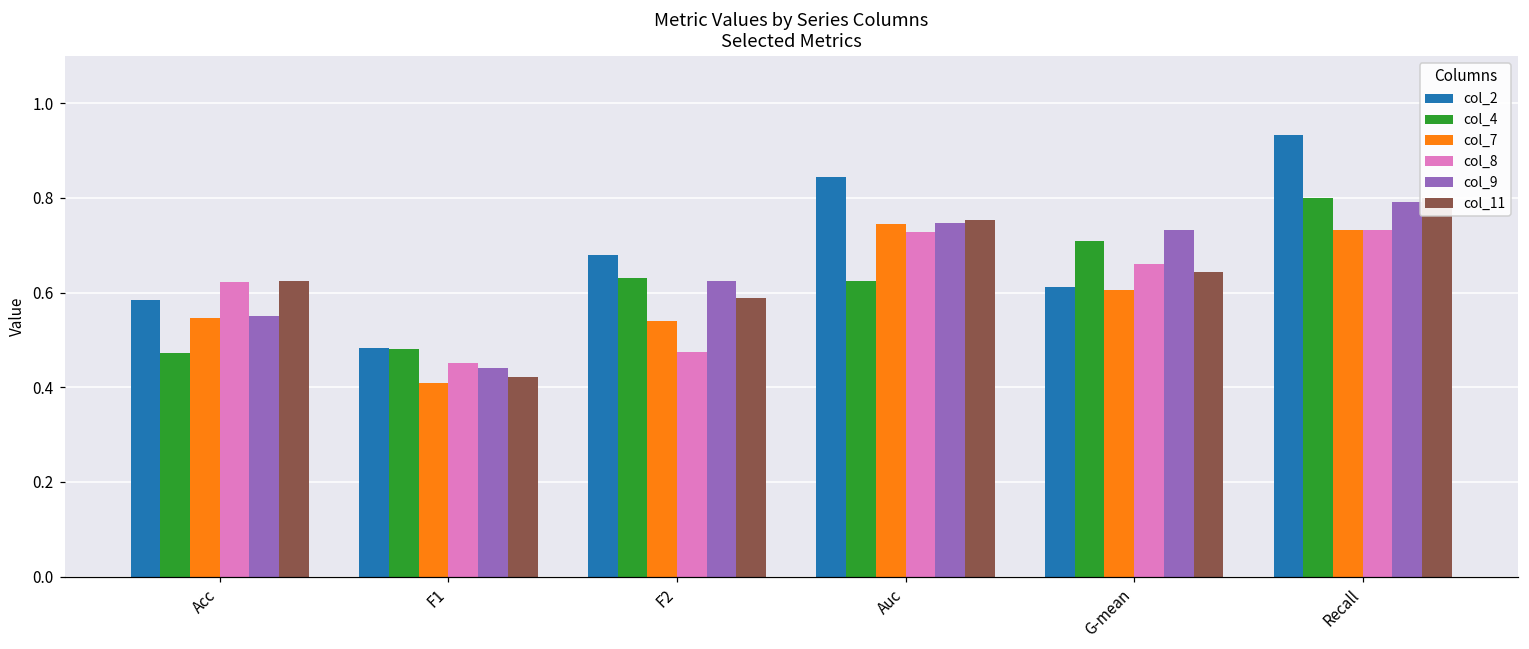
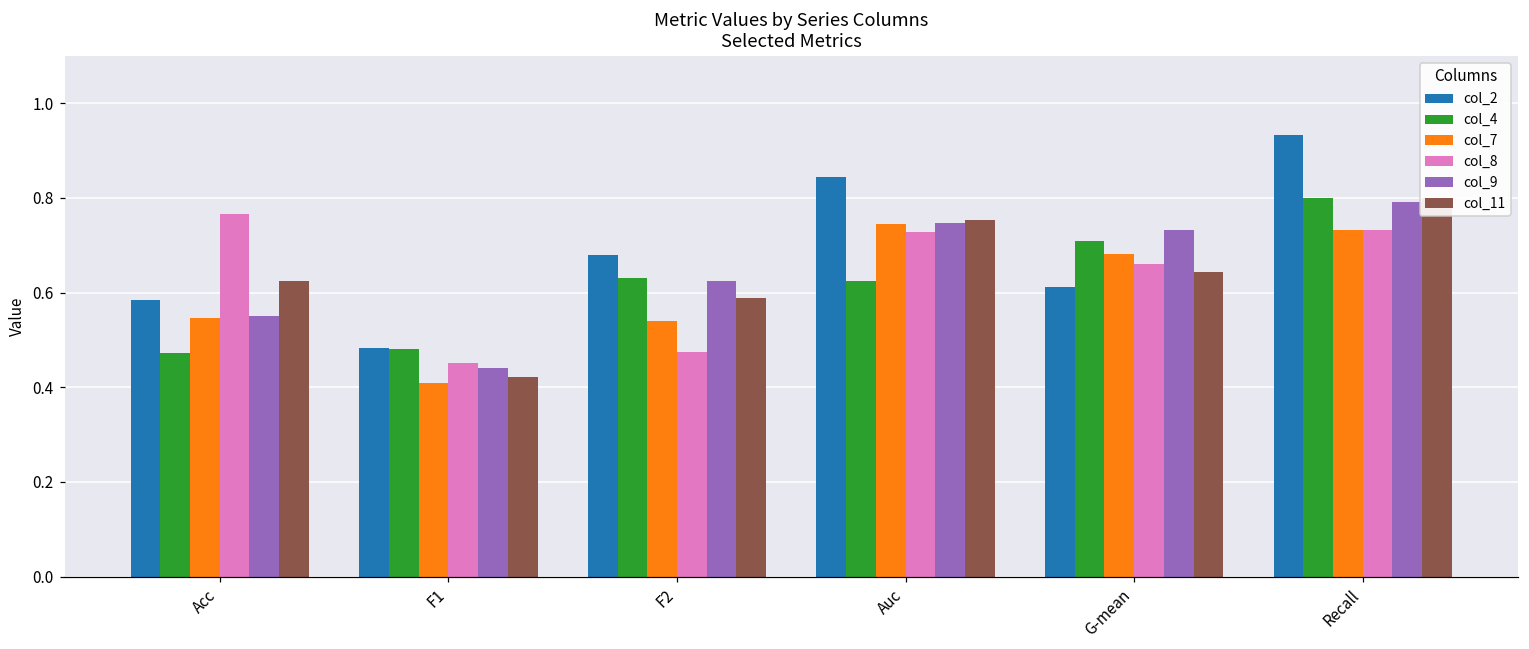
col_8, Acc: 0.62 -> 0.77
col_7, G-mean: 0.61 -> 0.68
